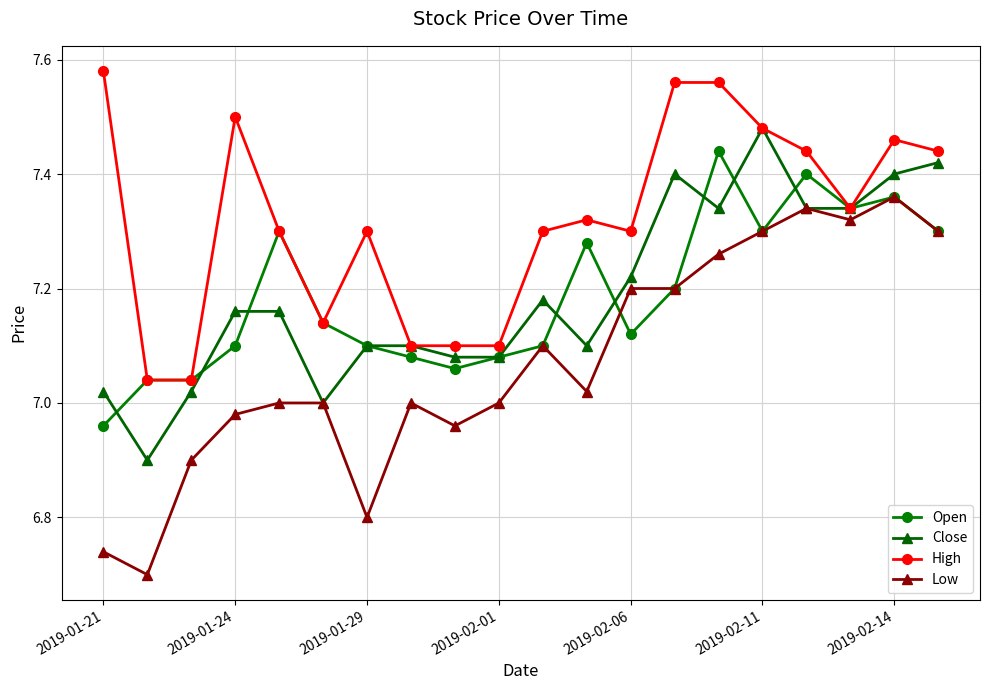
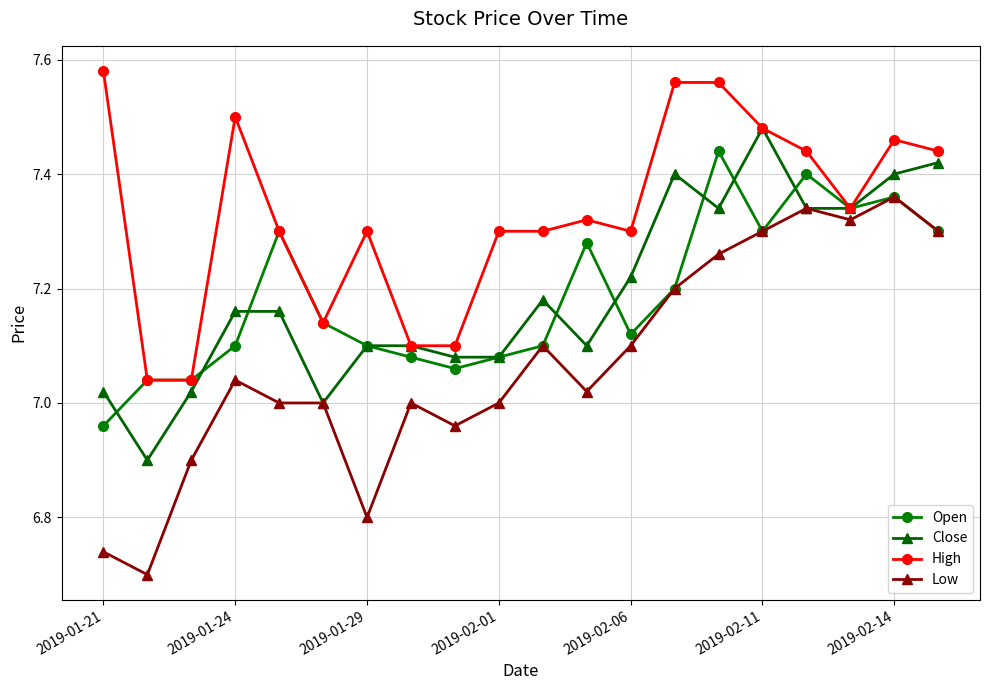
Low, 2019-01-24: 6.98 -> 7.04
High, 2019-02-01: 7.1 -> 7.3
Low, 2019-02-06: 7.2 -> 7.1
